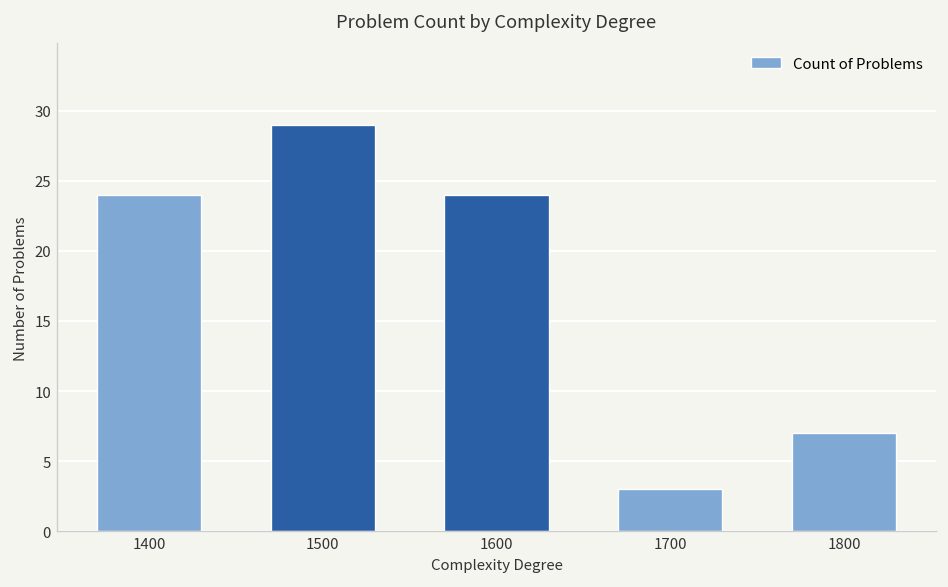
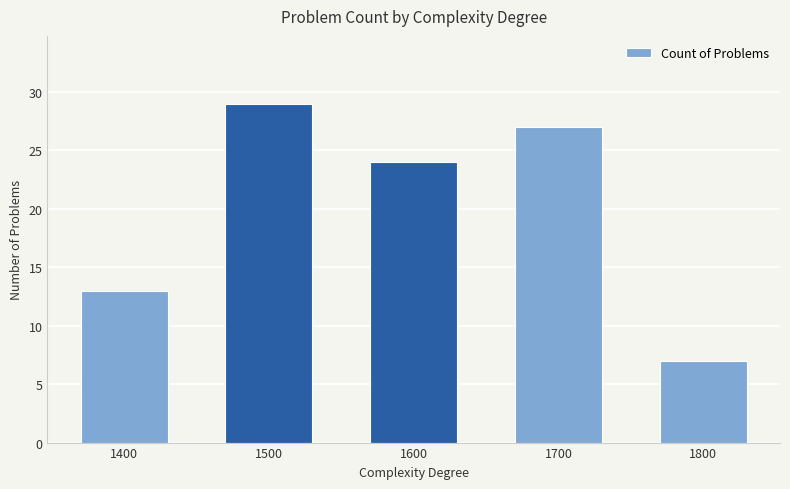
1400: 24 -> 13
1700: 3 -> 27
